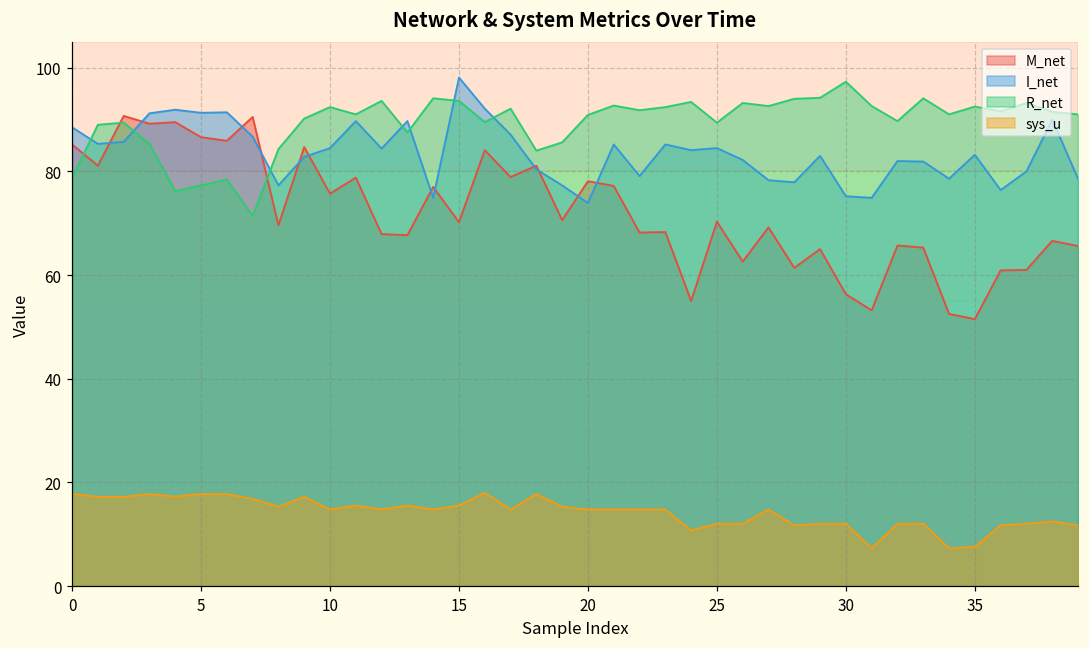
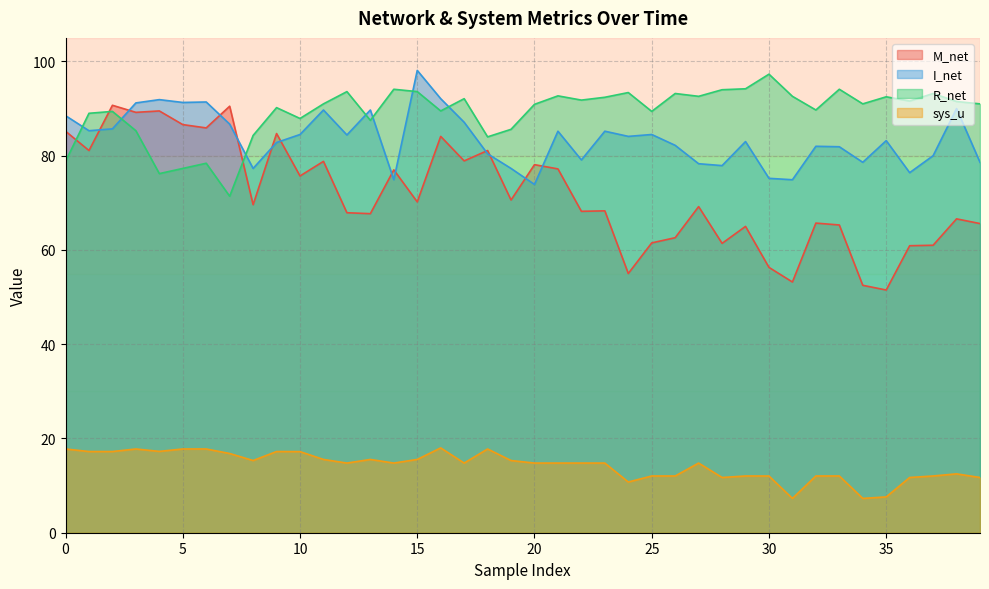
R_net, 10: 92 -> 88
sys_u, 10: 15 -> 17
M_net, 25: 70 -> 62
